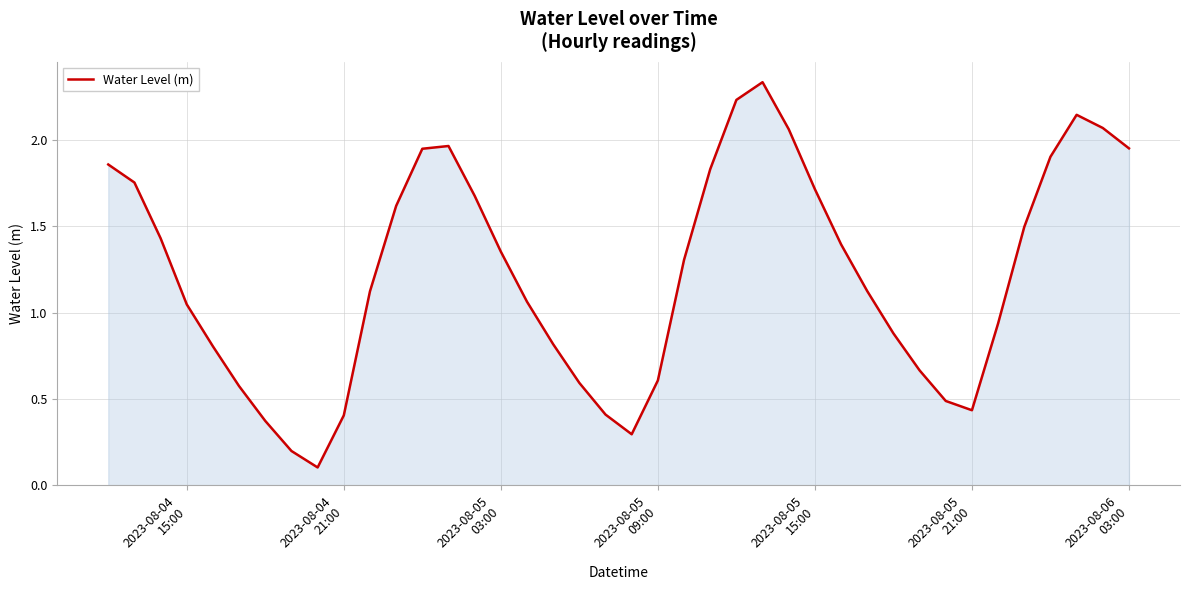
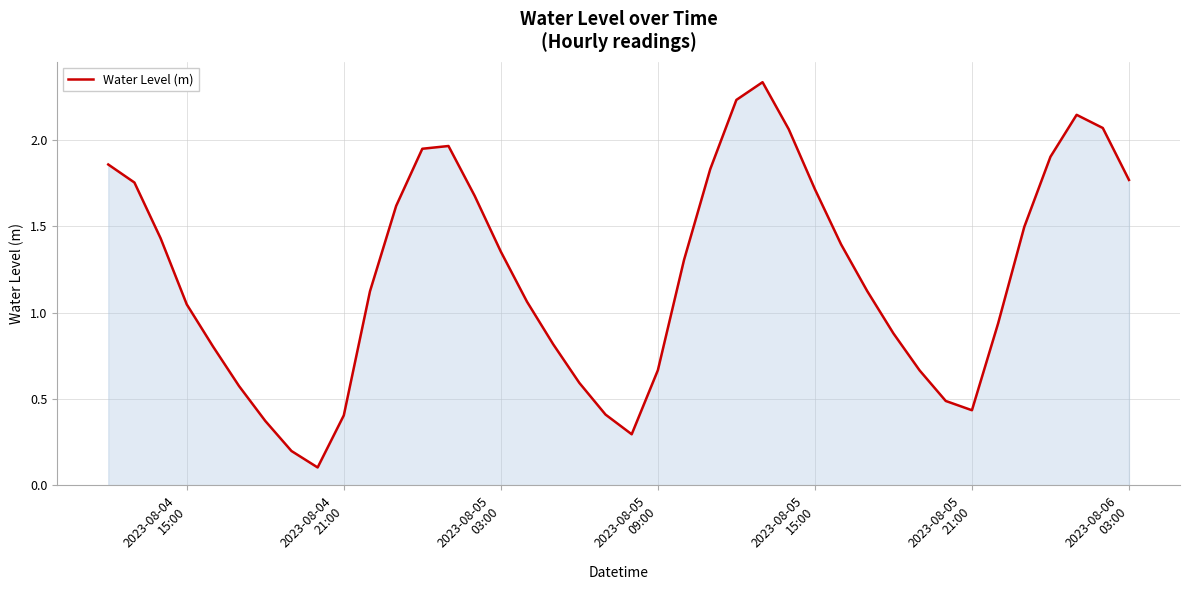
2023-08-05 09:00: 0.61 -> 0.67
2023-08-06 03:00: 1.95 -> 1.77
